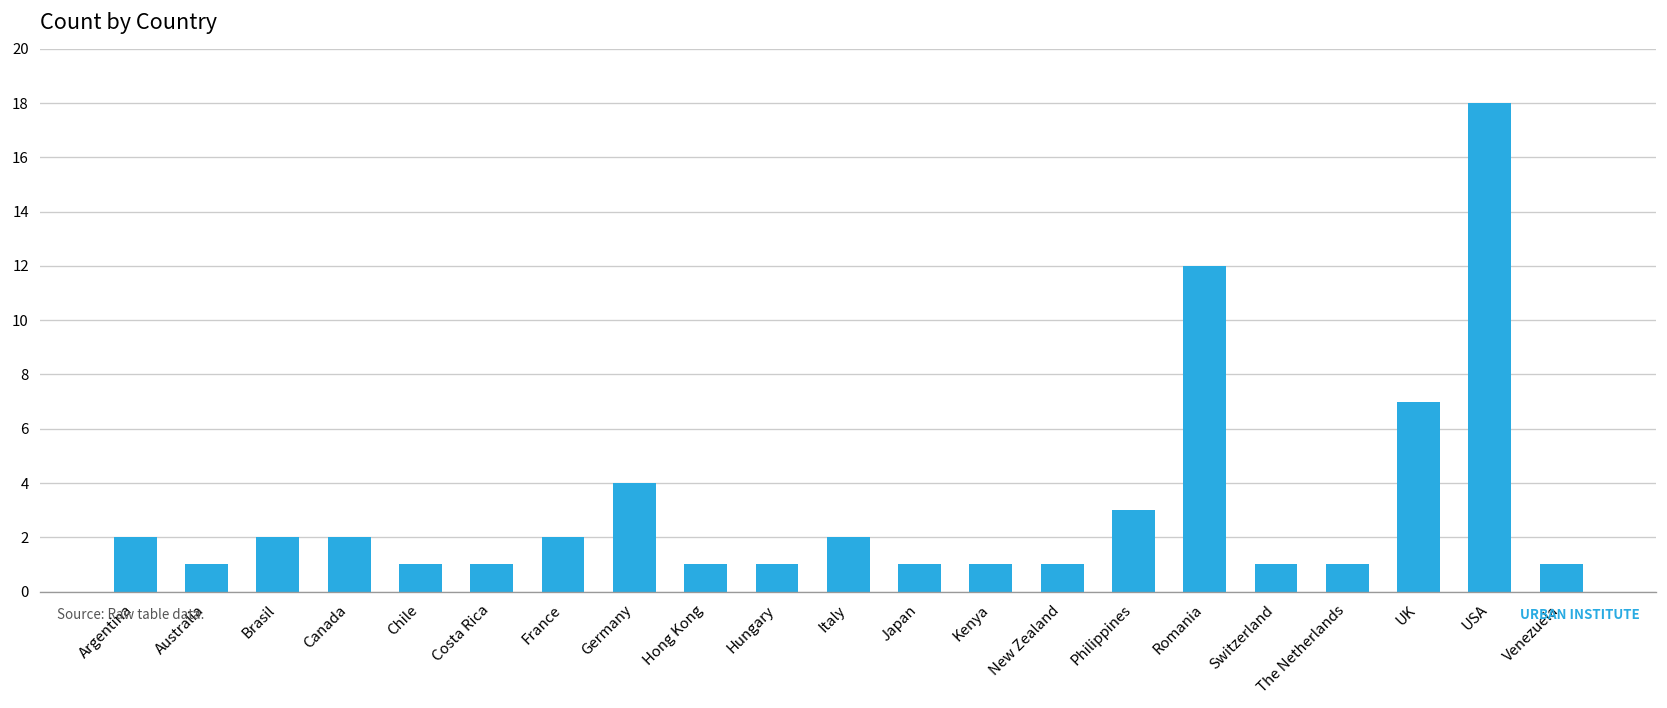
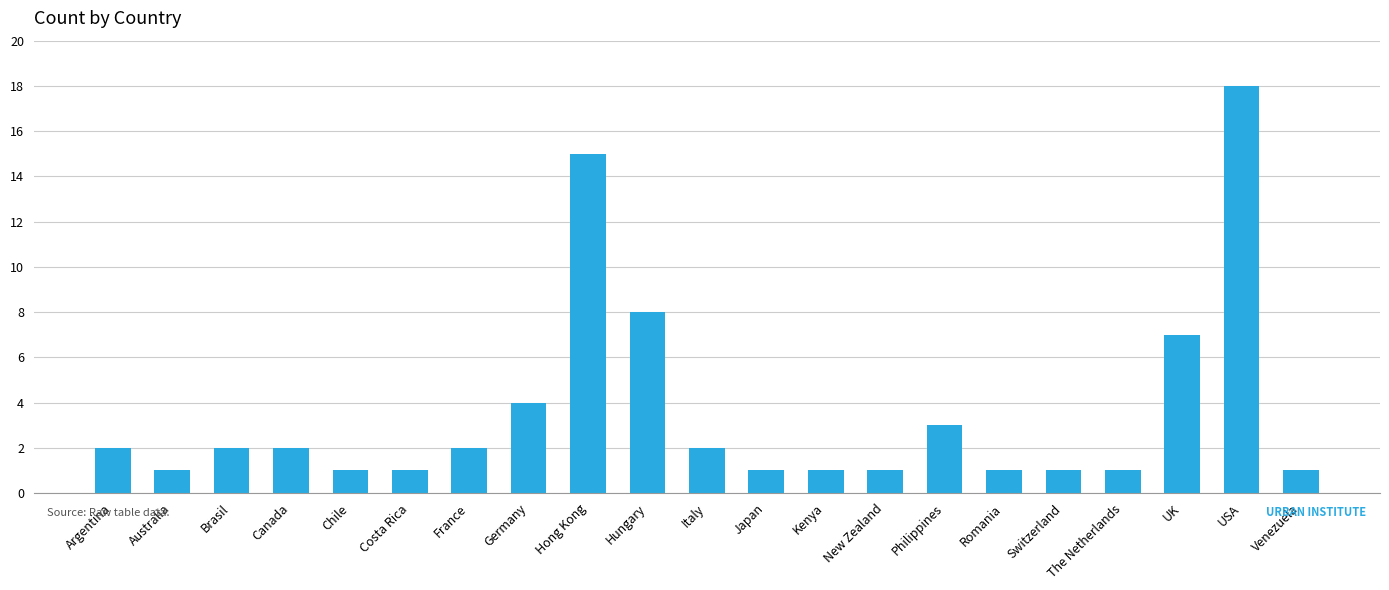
Hong Kong: 1 -> 15
Hungary: 1 -> 8
Romania: 12 -> 1
